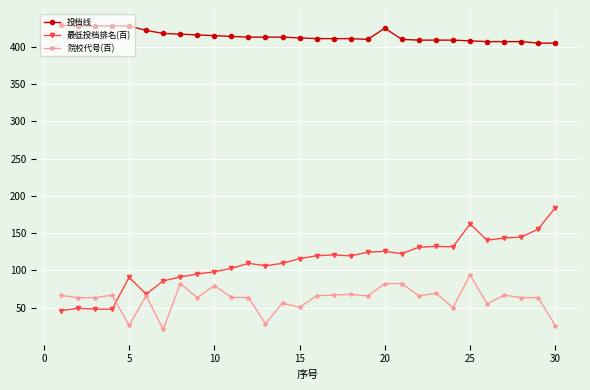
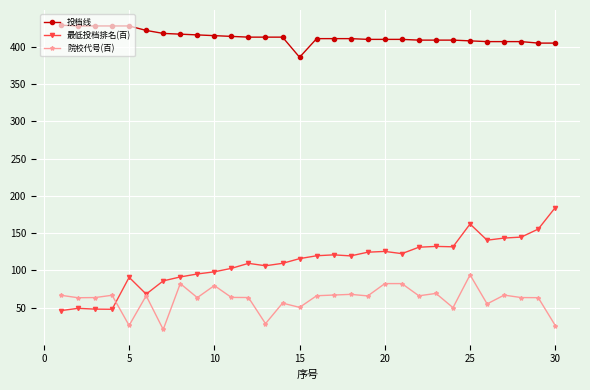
投档线, 15: 410 -> 390
投档线, 20: 430 -> 410
